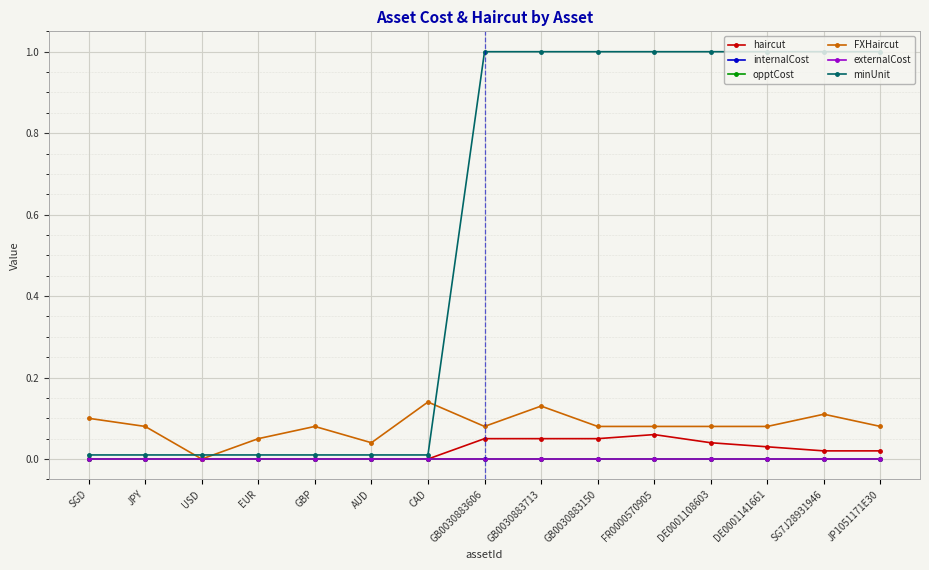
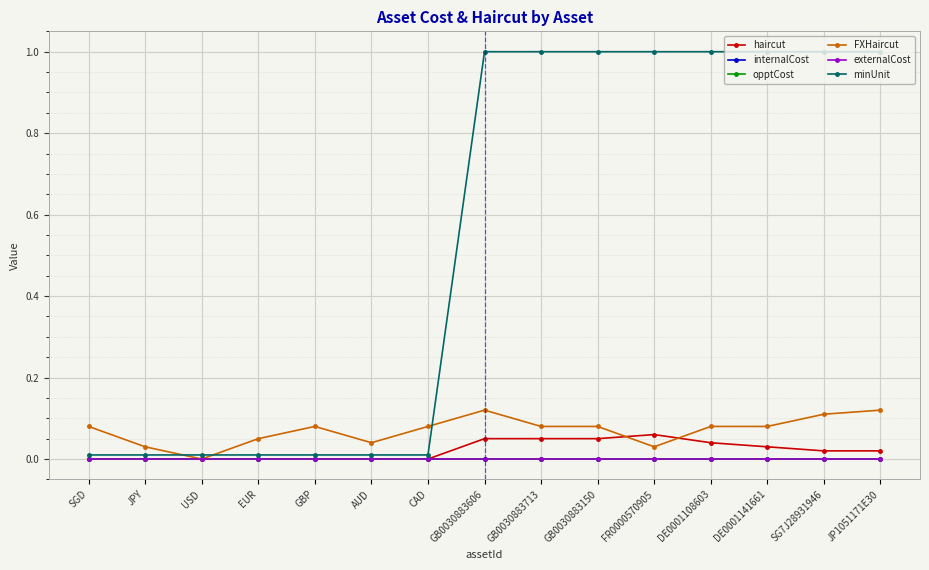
FXHaircut, SGD: 0.10 -> 0.08
FXHaircut, JPY: 0.08 -> 0.03
FXHaircut, CAD: 0.14 -> 0.08
FXHaircut, GB0030883606: 0.08 -> 0.12
FXHaircut, GB0030883713: 0.13 -> 0.08
FXHaircut, FR0000570905: 0.08 -> 0.03
FXHaircut, JP1051171E30: 0.08 -> 0.12
